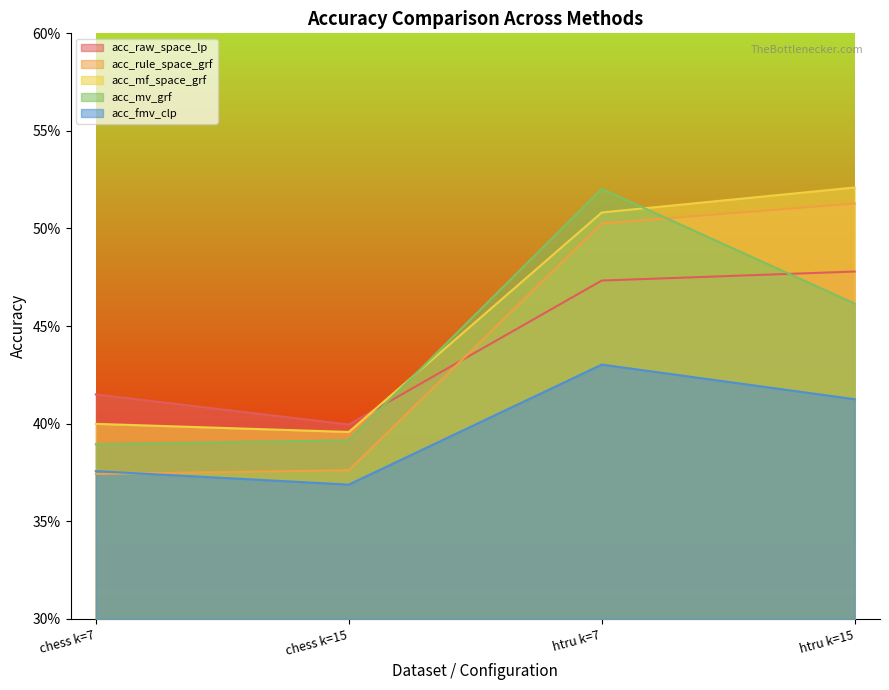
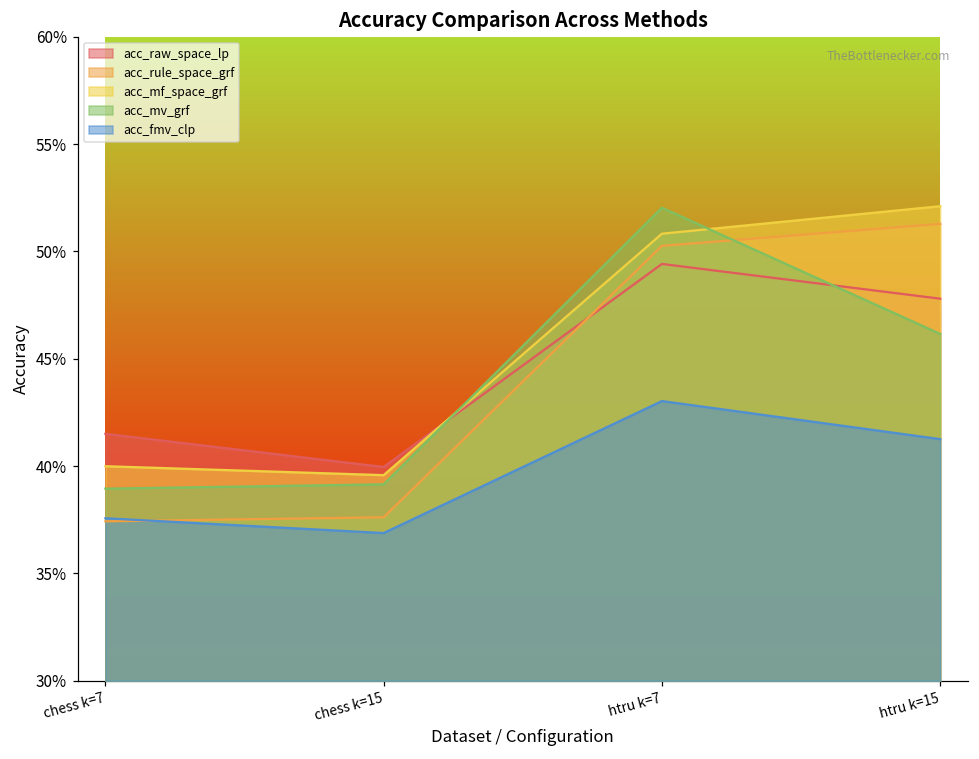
acc_raw_space_lp, htru k=7: 47.3% -> 49.4%
